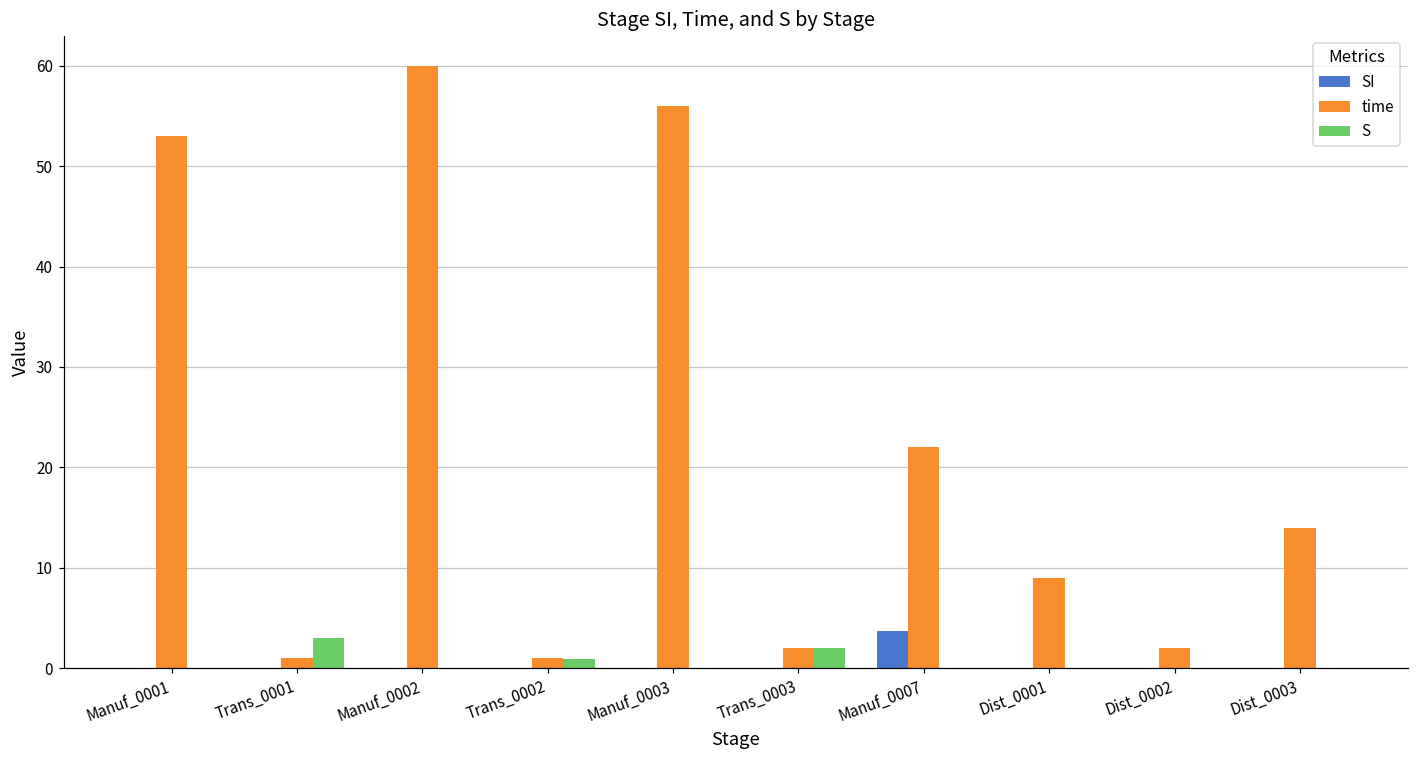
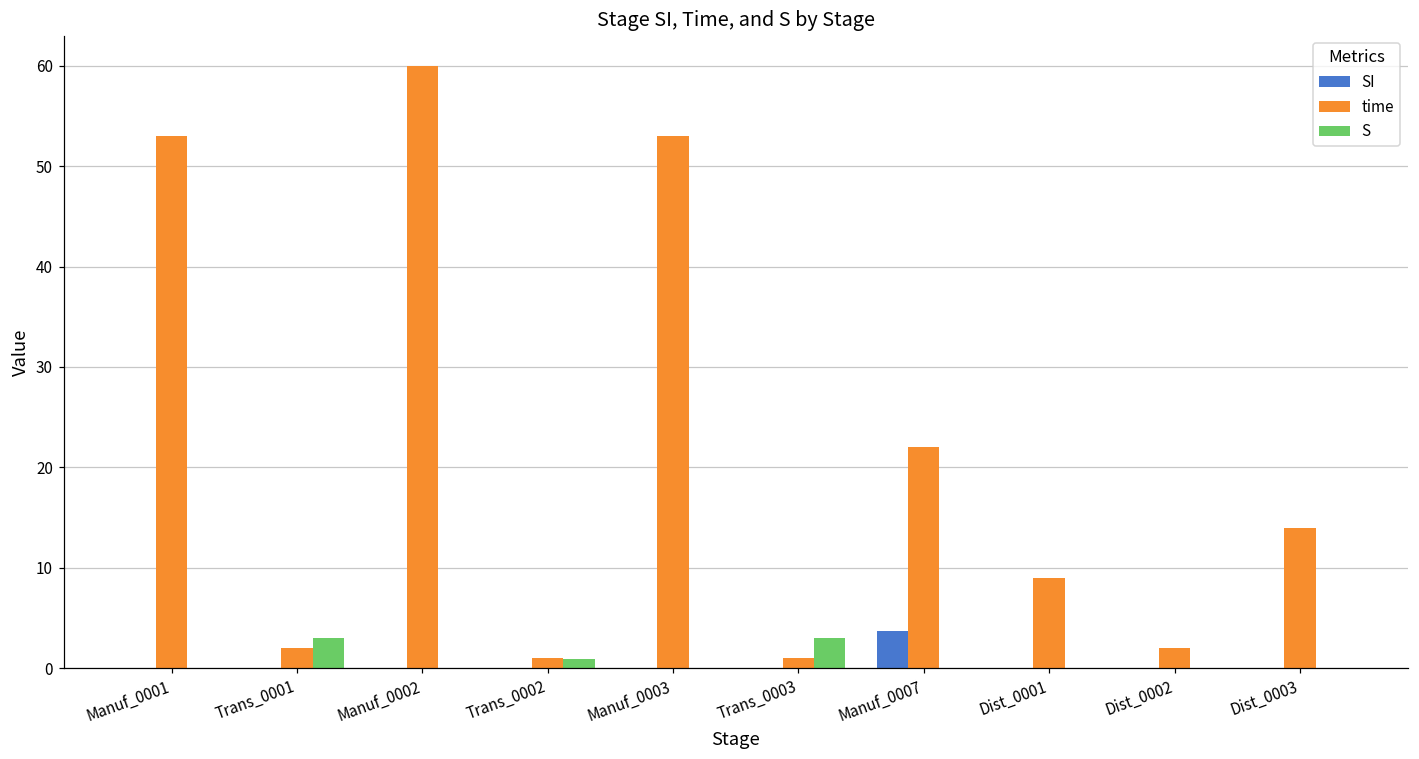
time, Trans_0001: 1 -> 2
time, Manuf_0003: 56 -> 53
time, Trans_0003: 2 -> 1
S, Trans_0003: 2 -> 3
